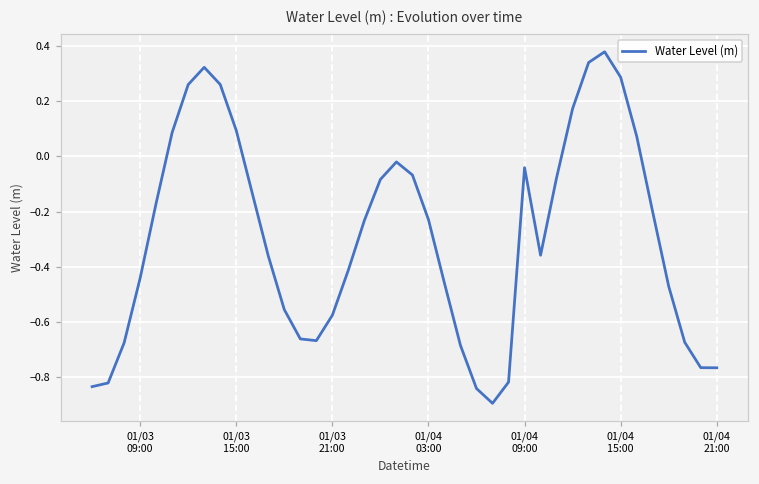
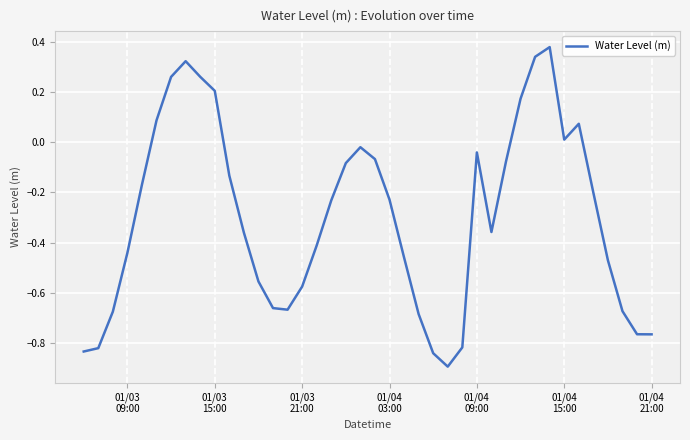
01/03 15:00: 0.09 -> 0.20
01/04 15:00: 0.29 -> 0.01
